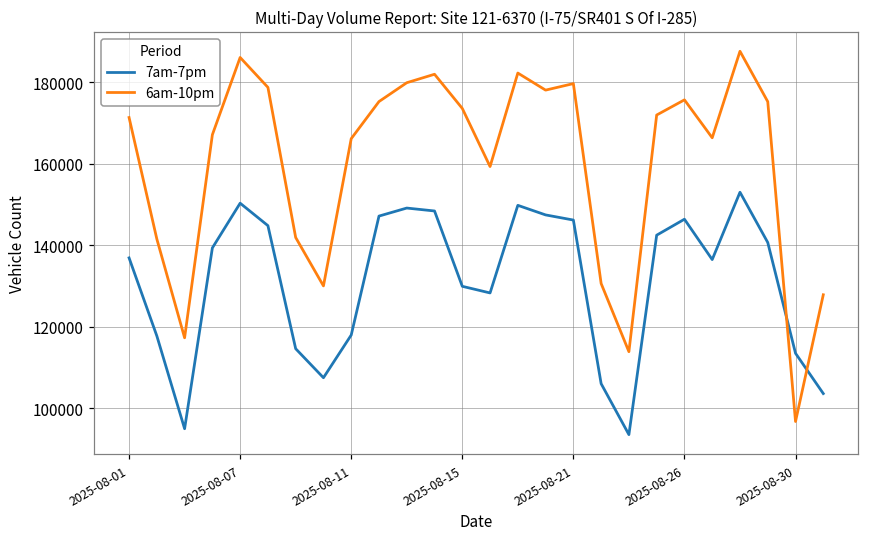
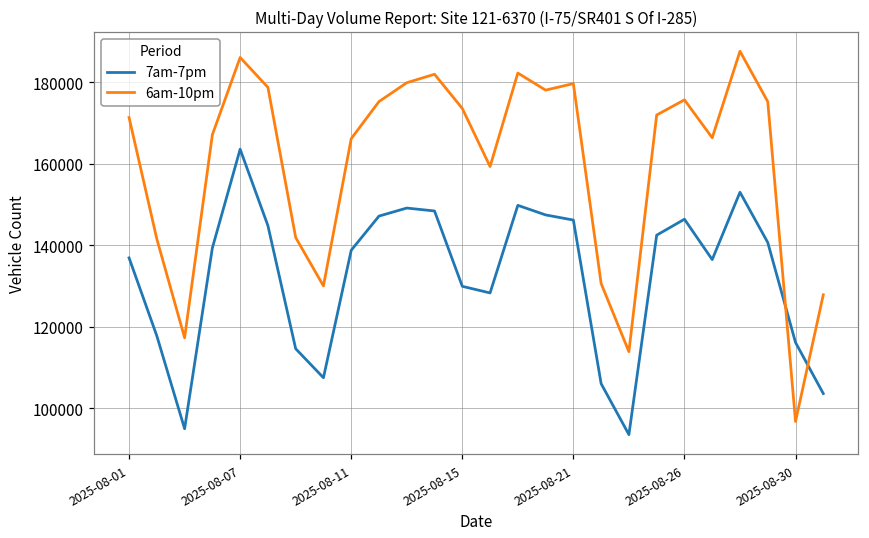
7am-7pm, 2025-08-07: 150000 -> 164000
7am-7pm, 2025-08-11: 118000 -> 139000
7am-7pm, 2025-08-30: 113000 -> 116000
